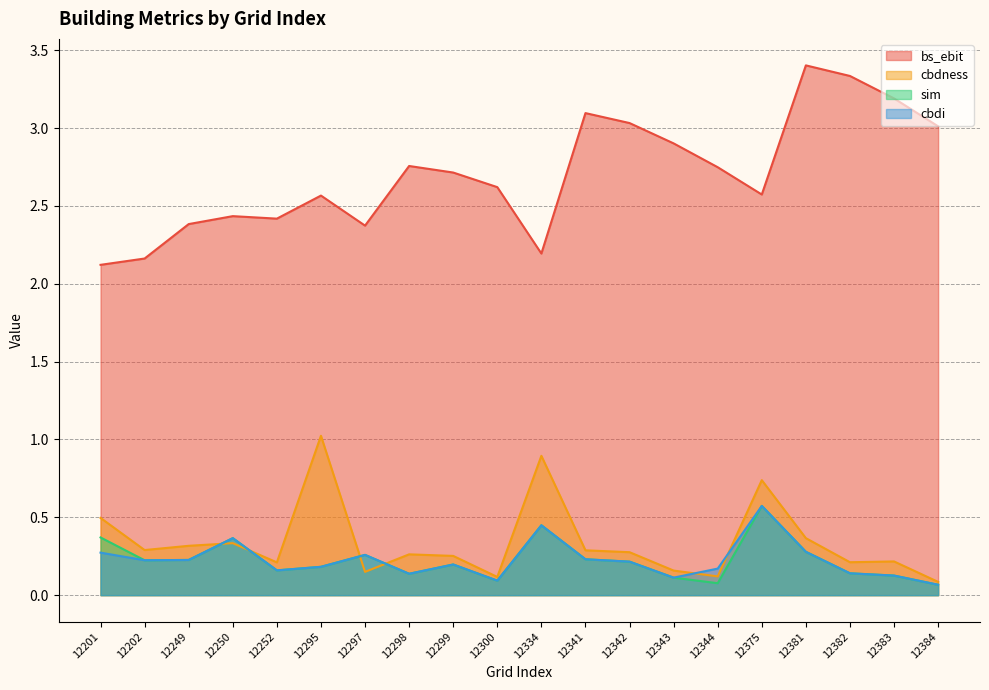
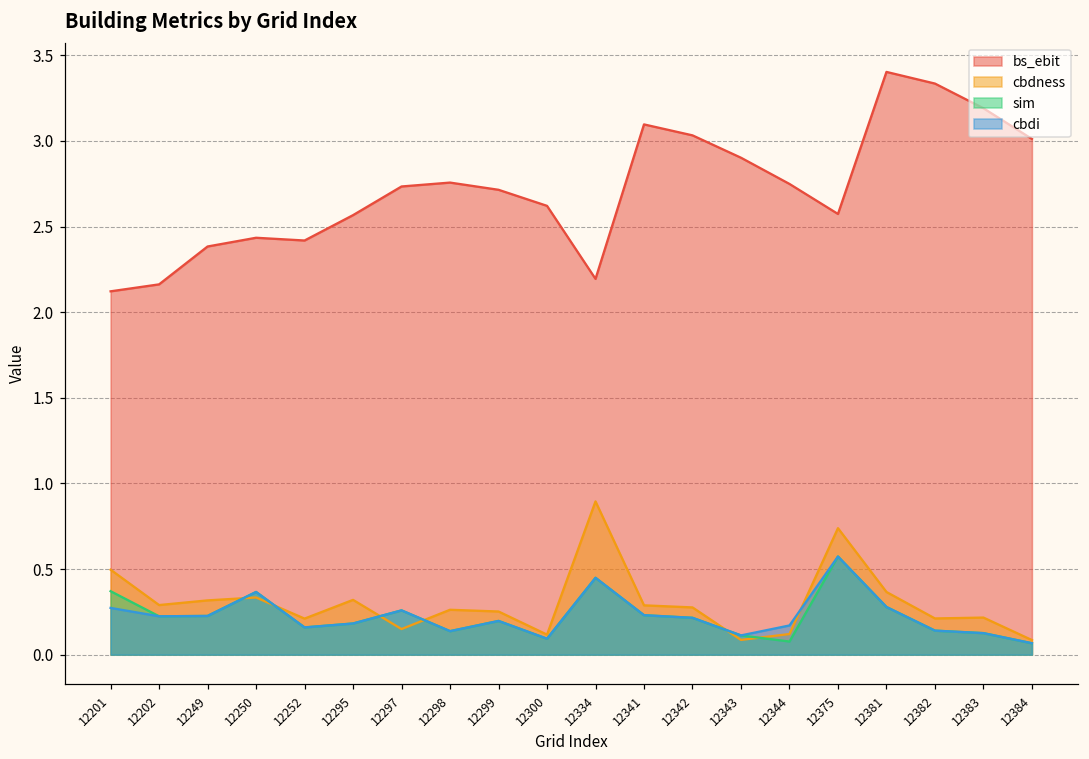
cbdness, 12295: 1.02 -> 0.32
bs_ebit, 12297: 2.37 -> 2.73
cbdness, 12343: 0.16 -> 0.09
